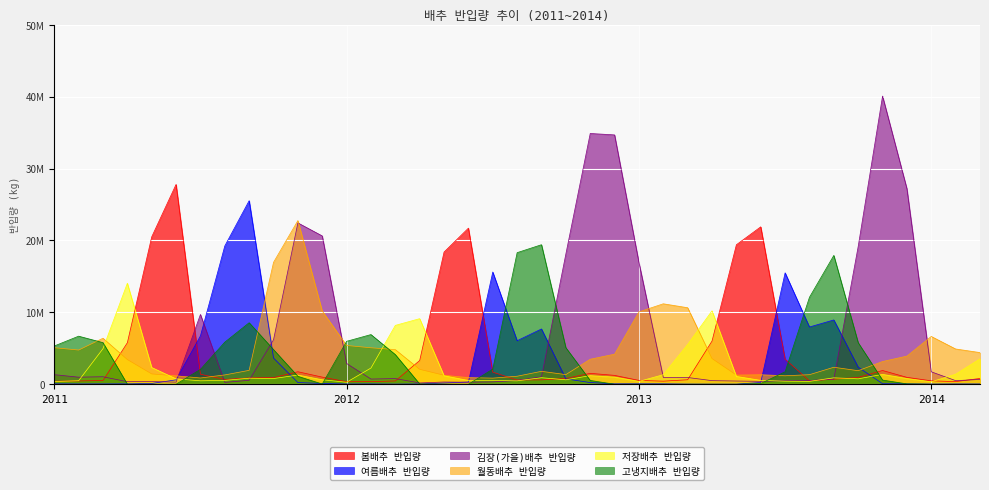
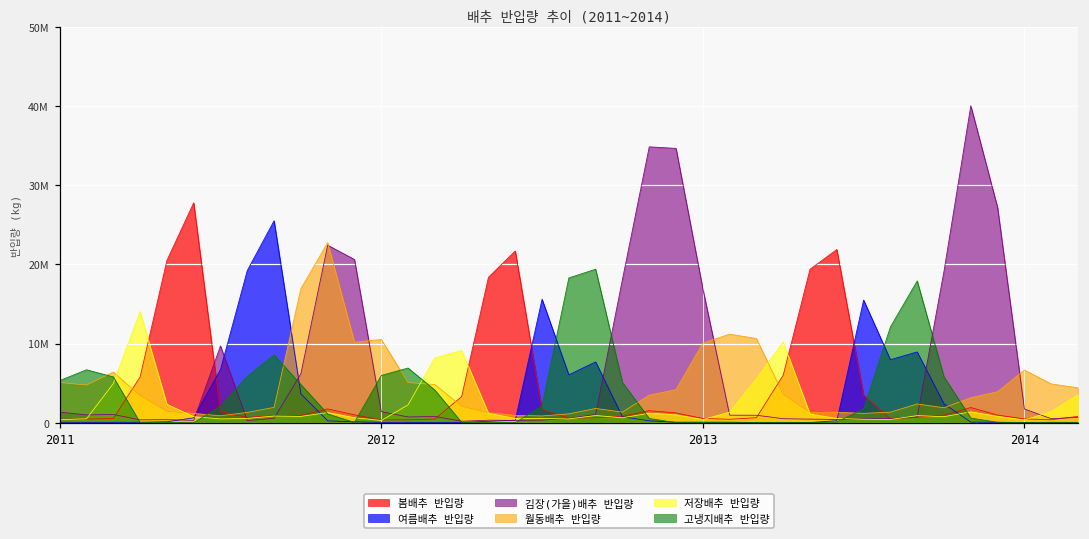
김장(가을)배추 반입량, 2012: 3000000 -> 1000000
월동배추 반입량, 2012: 5000000 -> 11000000
